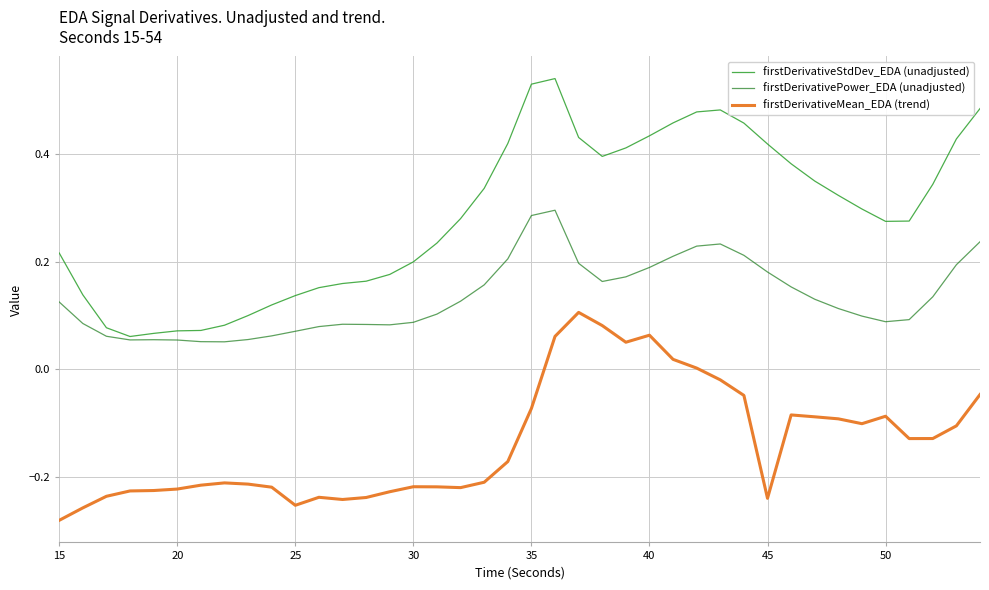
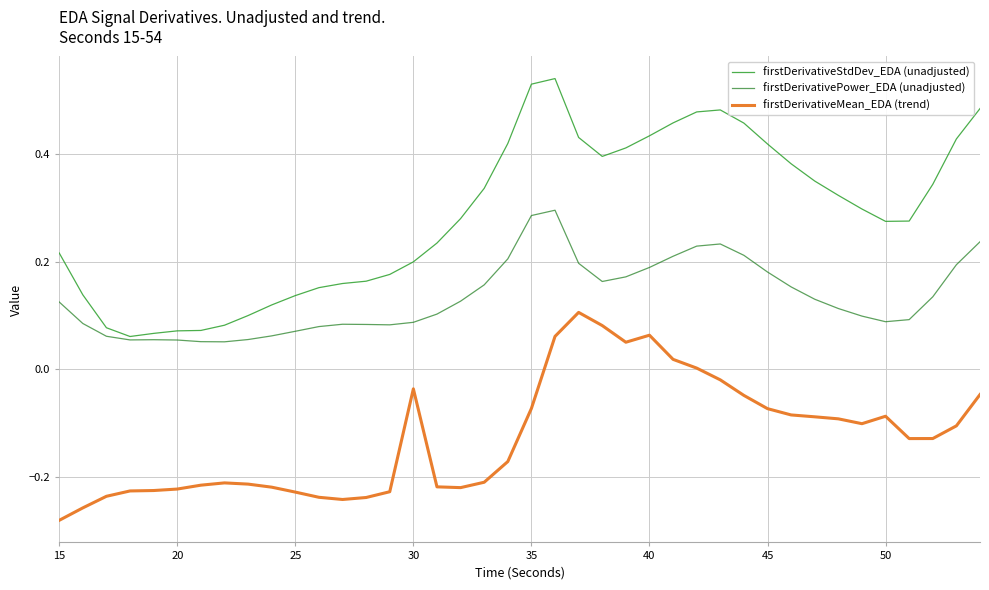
firstDerivativeMean_EDA (trend), 25: -0.25 -> -0.23
firstDerivativeMean_EDA (trend), 30: -0.22 -> -0.04
firstDerivativeMean_EDA (trend), 45: -0.24 -> -0.07
